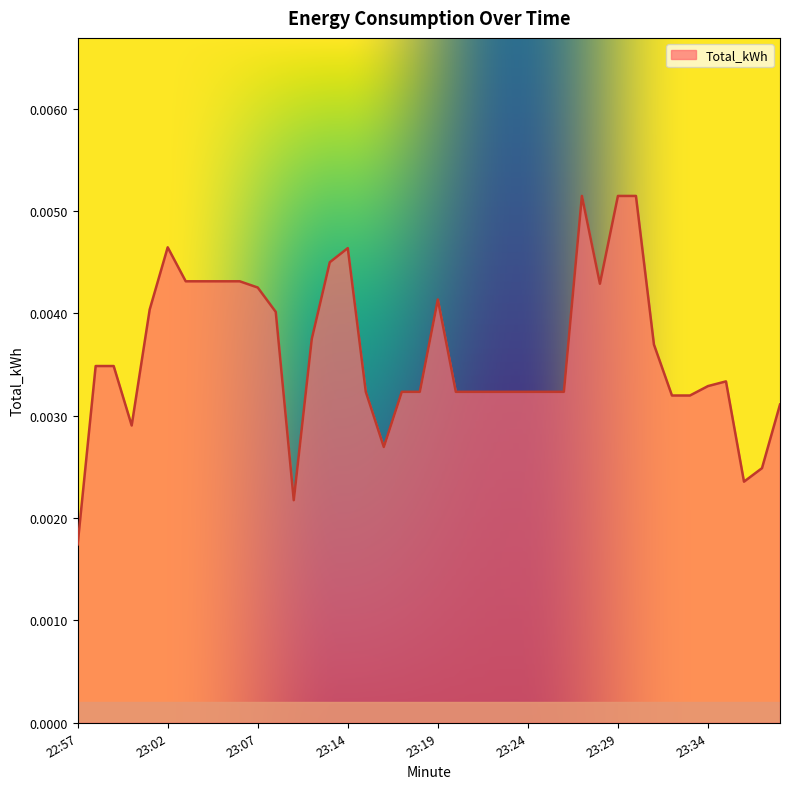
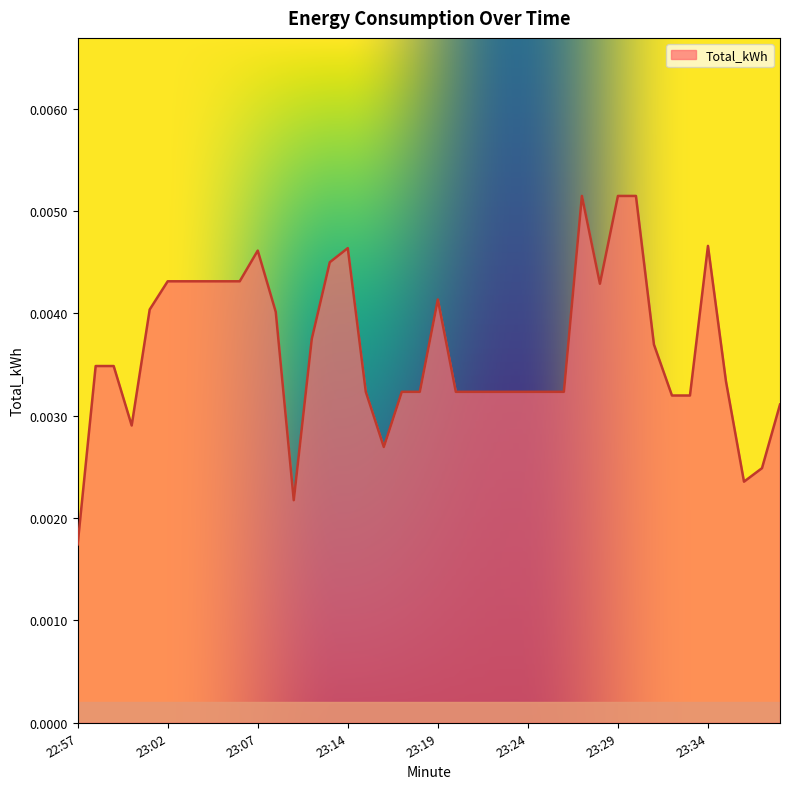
23:02: 0.00465 -> 0.00431
23:07: 0.00425 -> 0.00461
23:34: 0.00329 -> 0.00466
